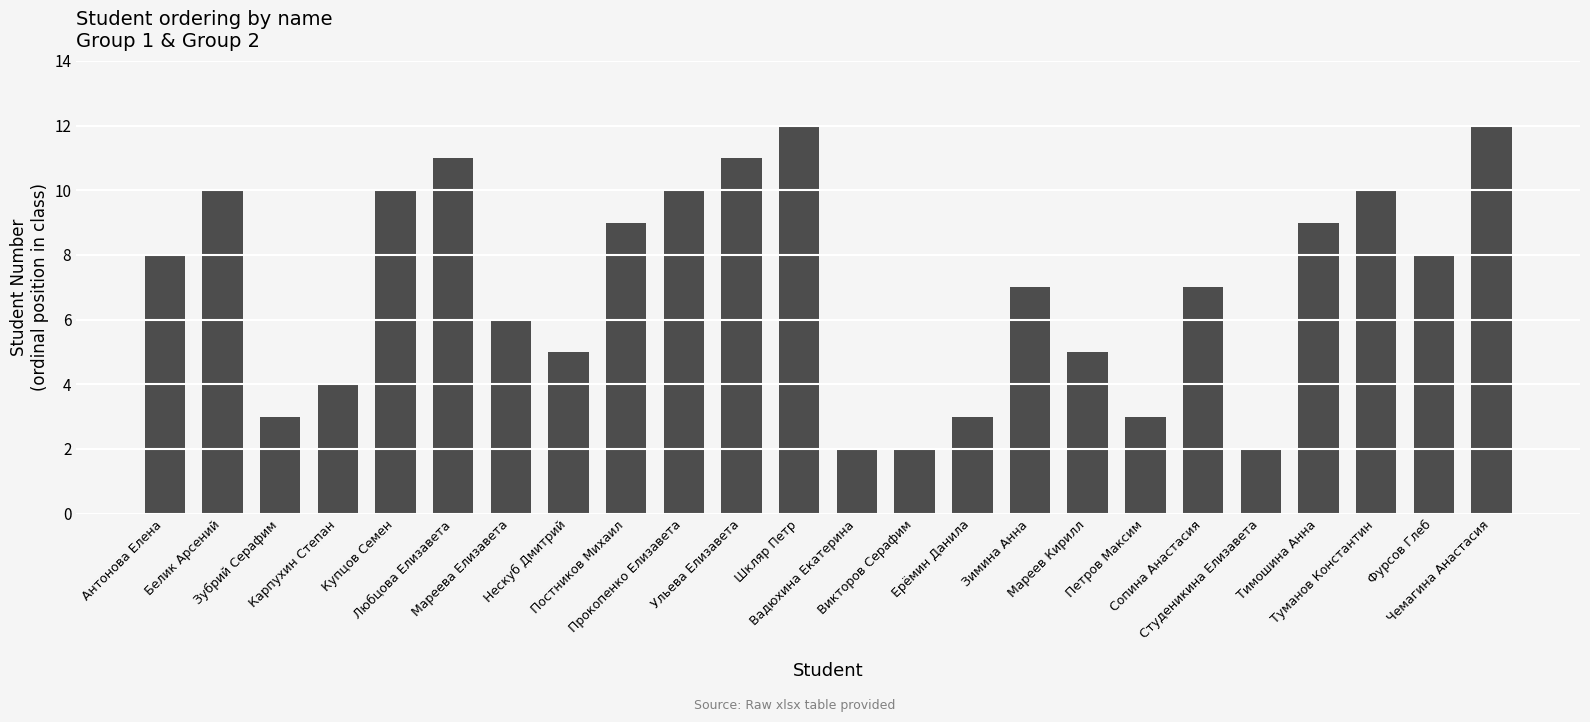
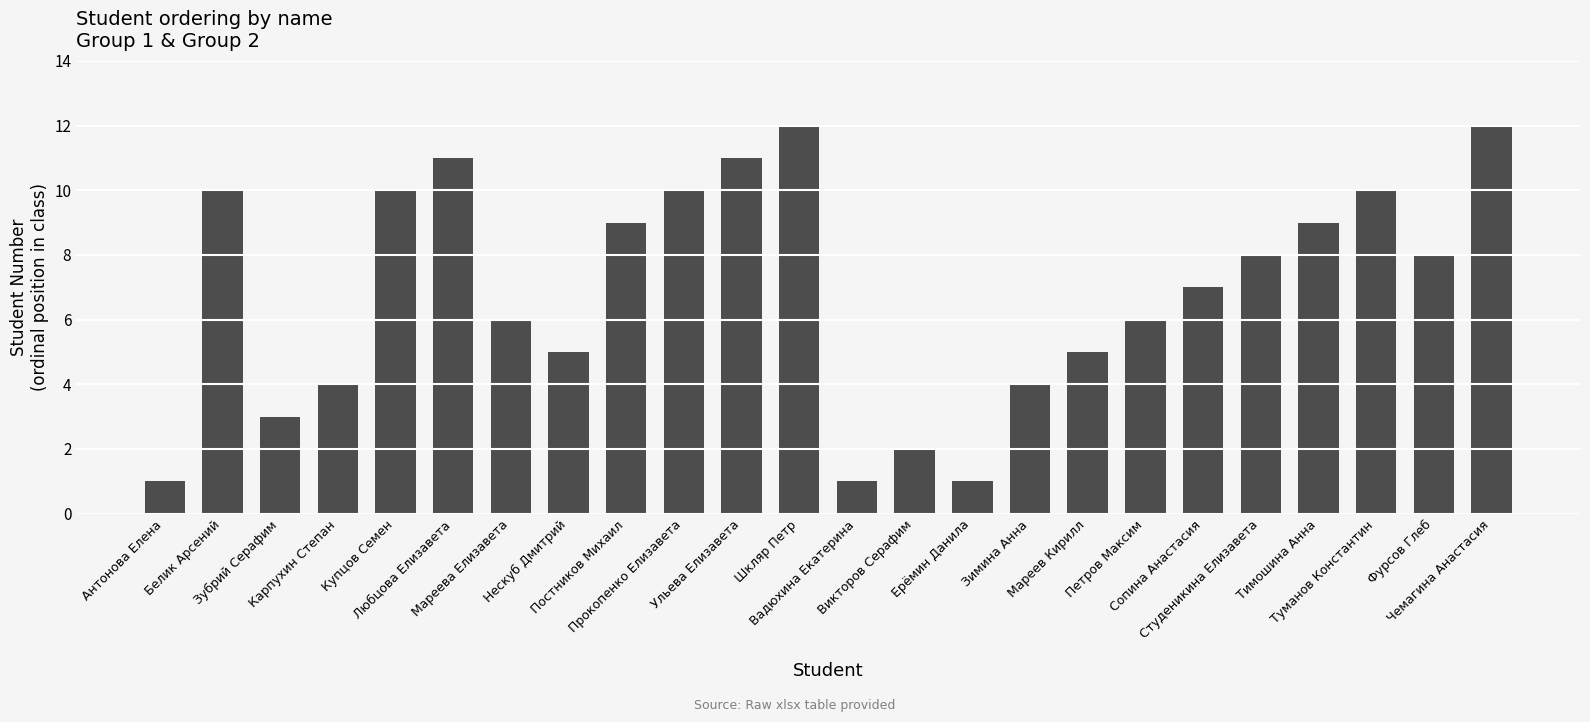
Антонова Елена: 8 -> 1
Вадюхина Екатерина: 2 -> 1
Ерёмин Данила: 3 -> 1
Зимина Анна: 7 -> 4
Петров Максим: 3 -> 6
Студеникина Елизавета: 2 -> 8
